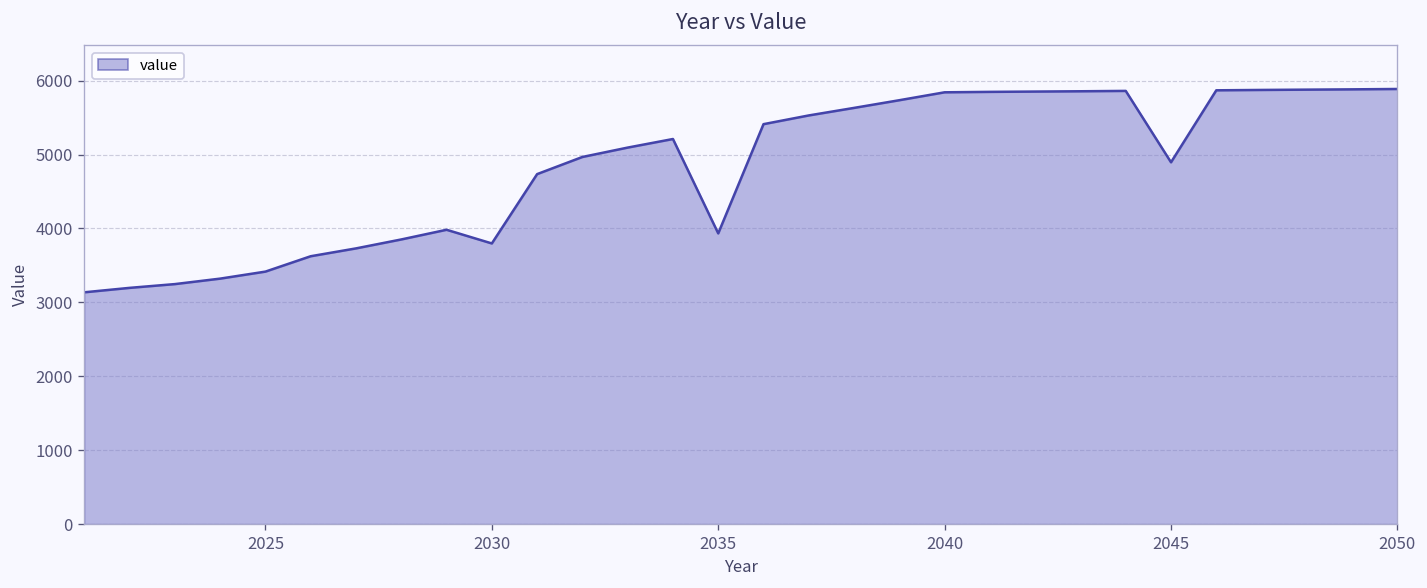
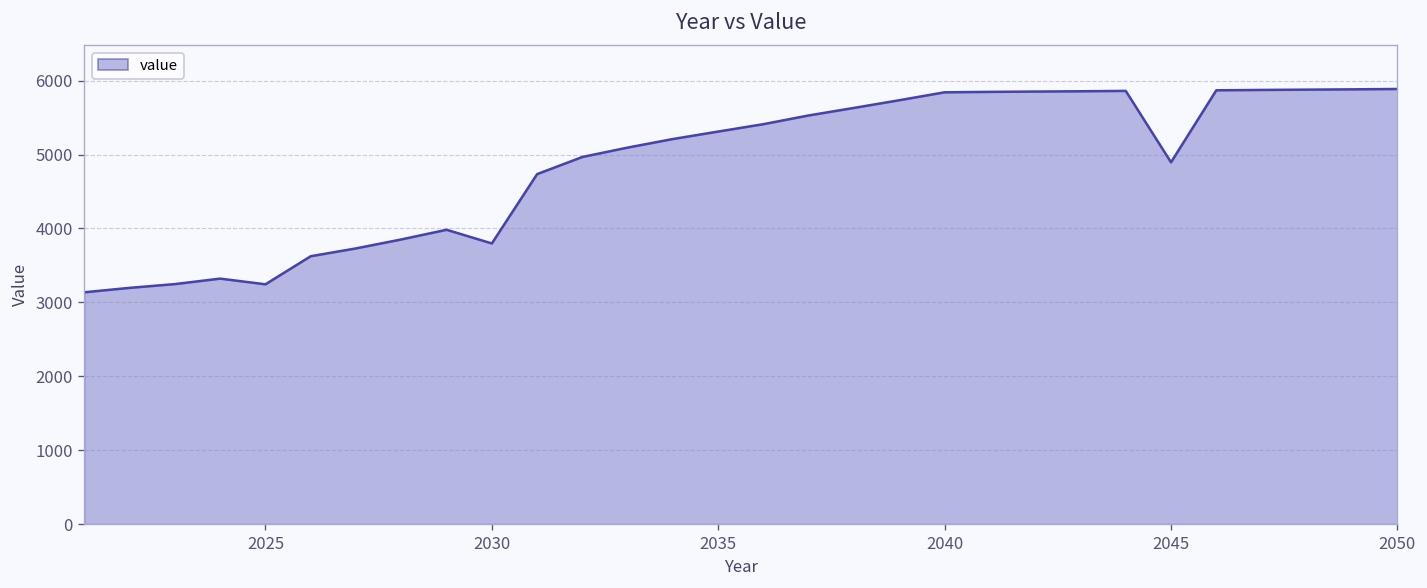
2025: 3400 -> 3200
2035: 3900 -> 5300
